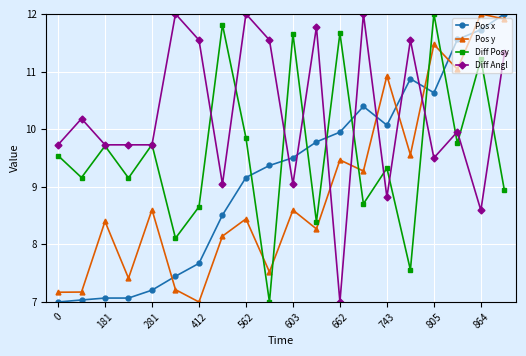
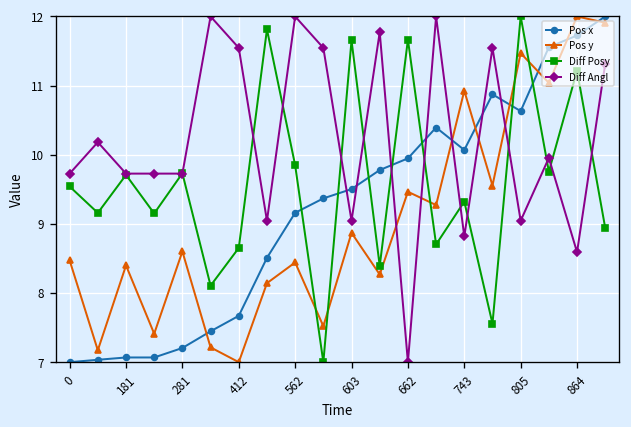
Pos y, 0: 7.2 -> 8.5
Pos y, 603: 8.6 -> 8.9
Diff Angl, 805: 9.5 -> 9.0
